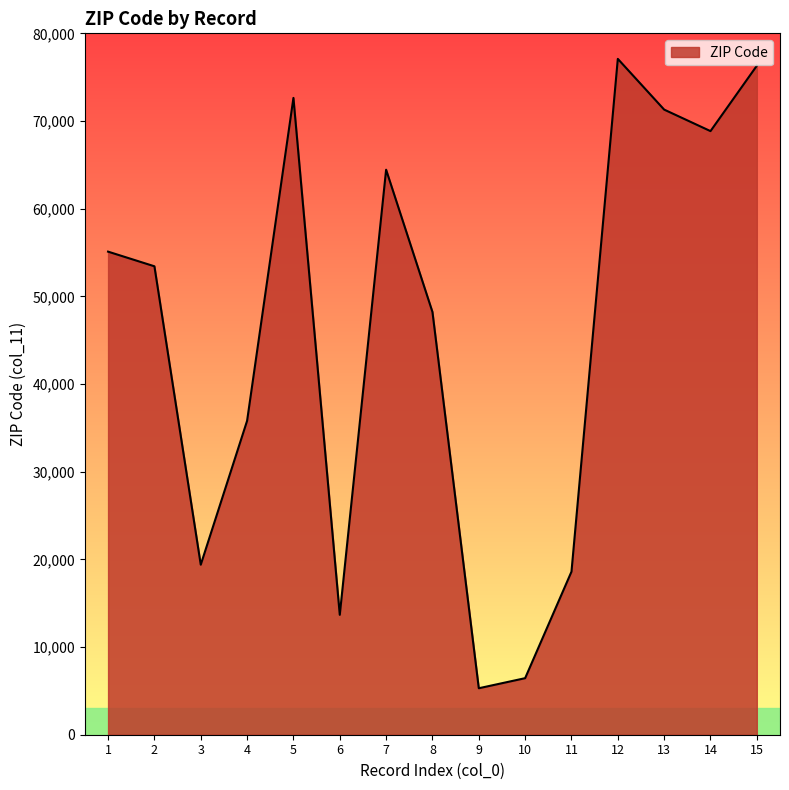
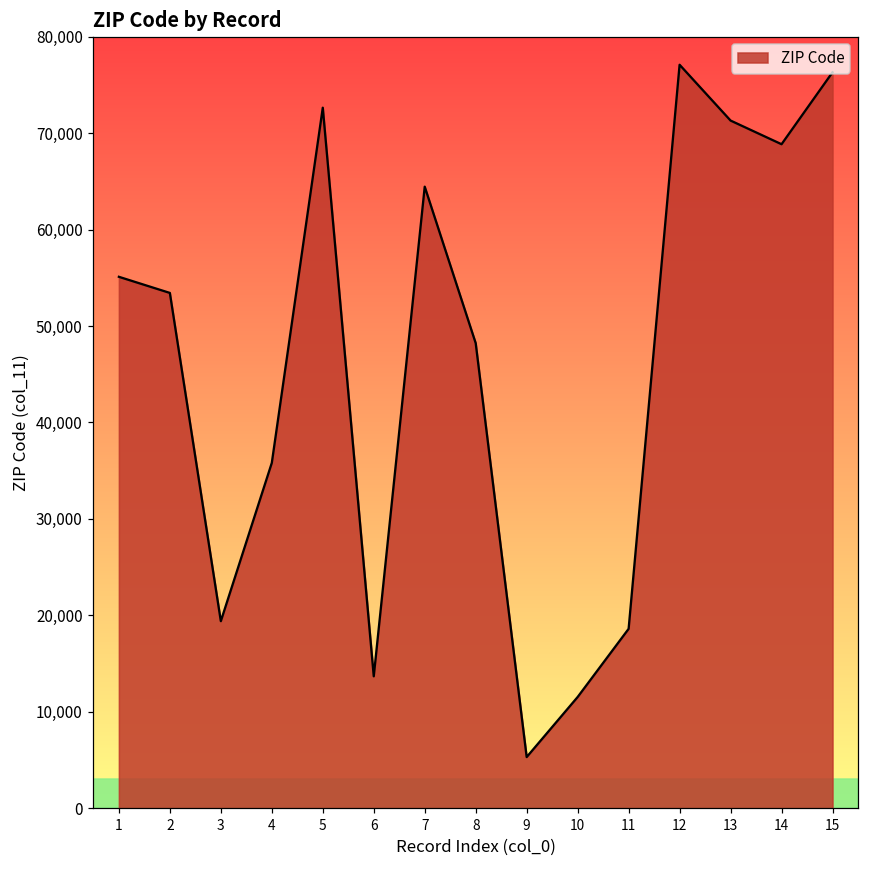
10: 6,000 -> 12,000
